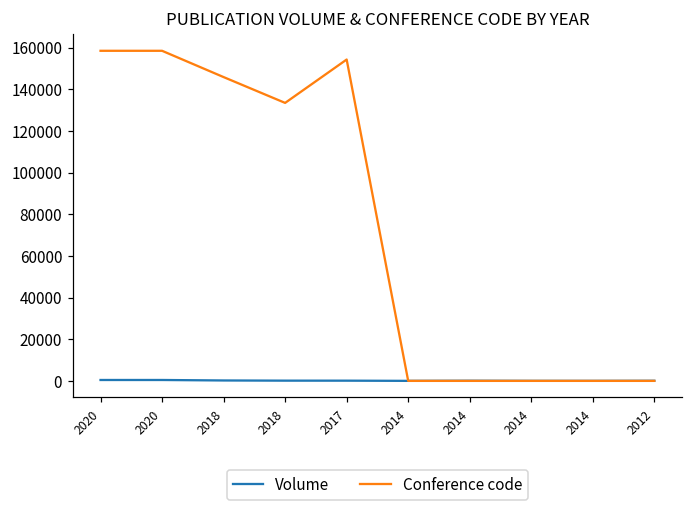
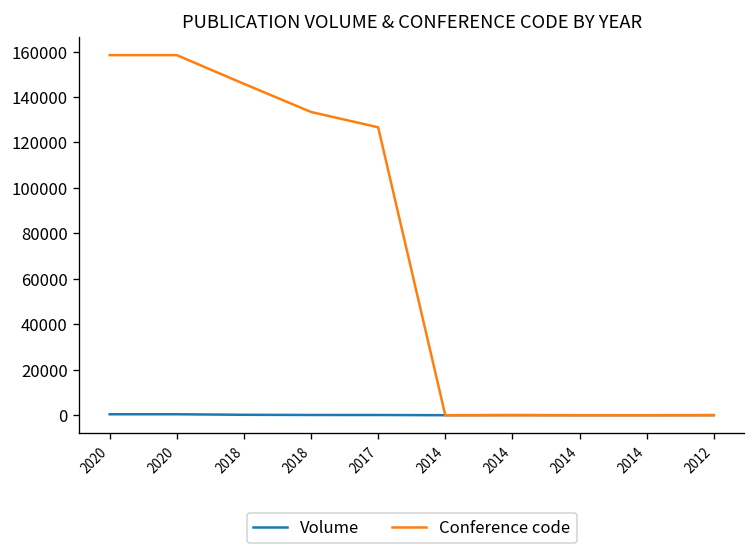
Conference code, 2017: 154000 -> 127000
